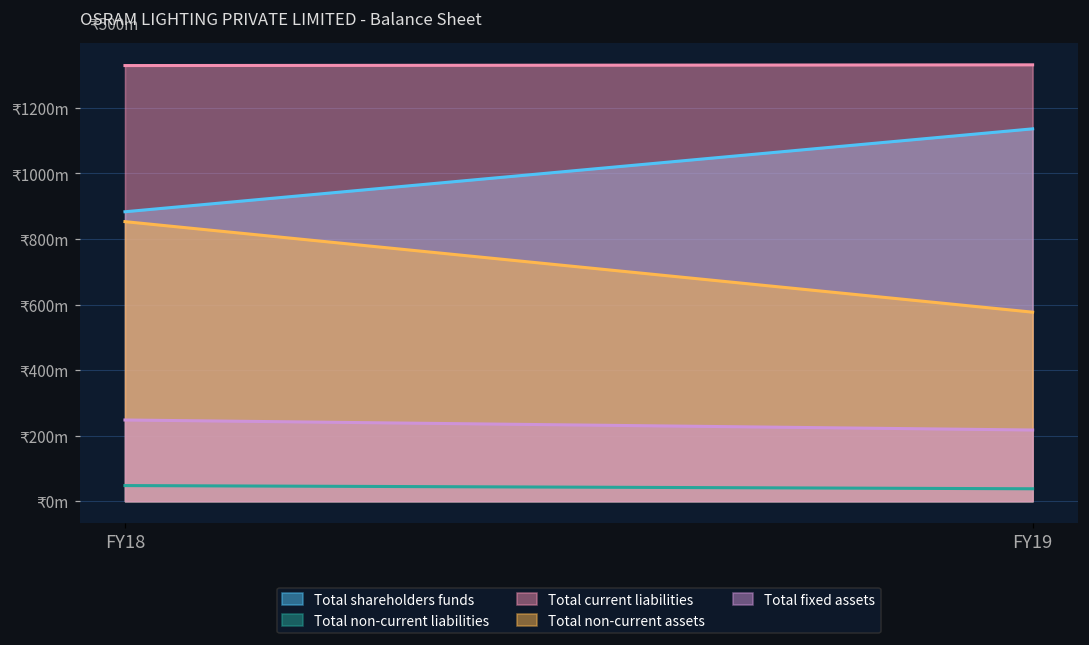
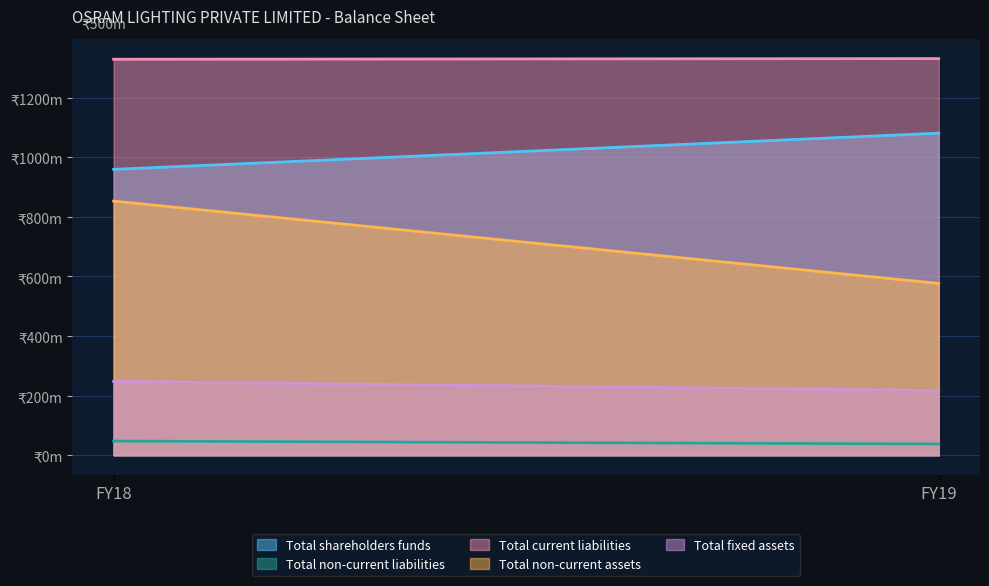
Total shareholders funds, FY18: ₹880m -> ₹960m
Total shareholders funds, FY19: ₹1140m -> ₹1080m
